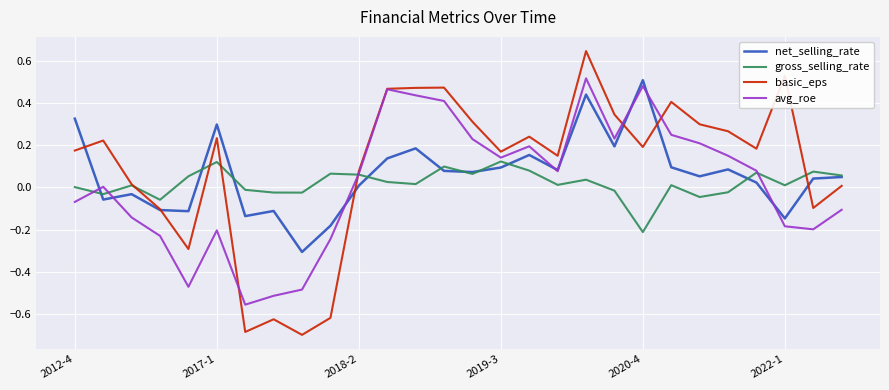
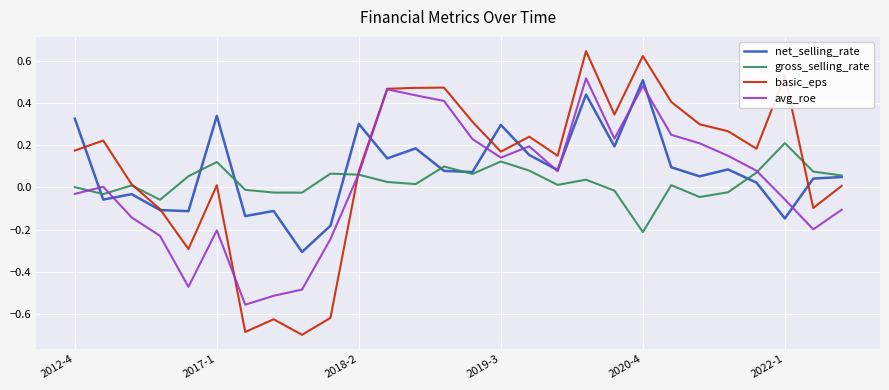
avg_roe, 2012-4: -0.07 -> -0.03
net_selling_rate, 2017-1: 0.30 -> 0.34
basic_eps, 2017-1: 0.23 -> 0.01
net_selling_rate, 2018-2: 0.01 -> 0.30
net_selling_rate, 2019-3: 0.09 -> 0.30
basic_eps, 2020-4: 0.19 -> 0.62
gross_selling_rate, 2022-1: 0.01 -> 0.21
avg_roe, 2022-1: -0.18 -> -0.06
